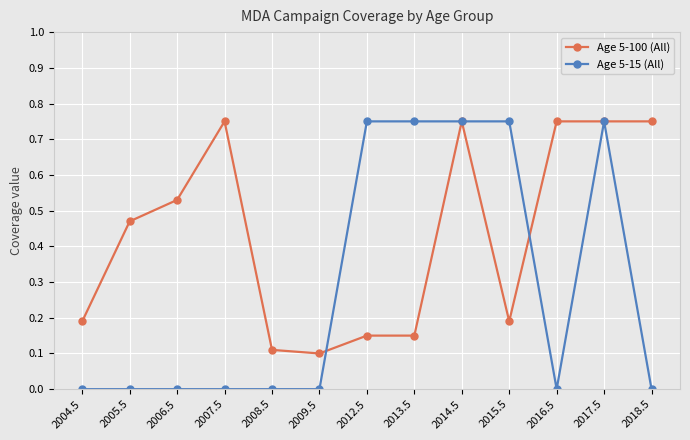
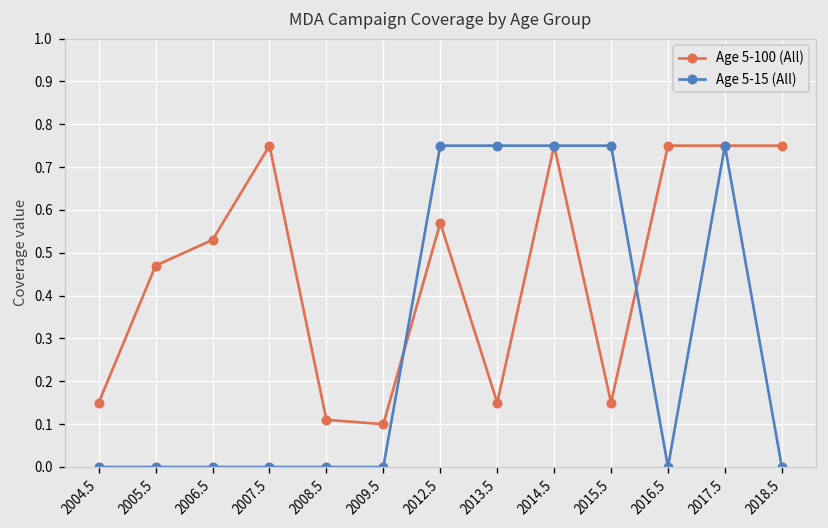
Age 5-100 (All), 2004.5: 0.19 -> 0.15
Age 5-100 (All), 2012.5: 0.15 -> 0.57
Age 5-100 (All), 2015.5: 0.19 -> 0.15
